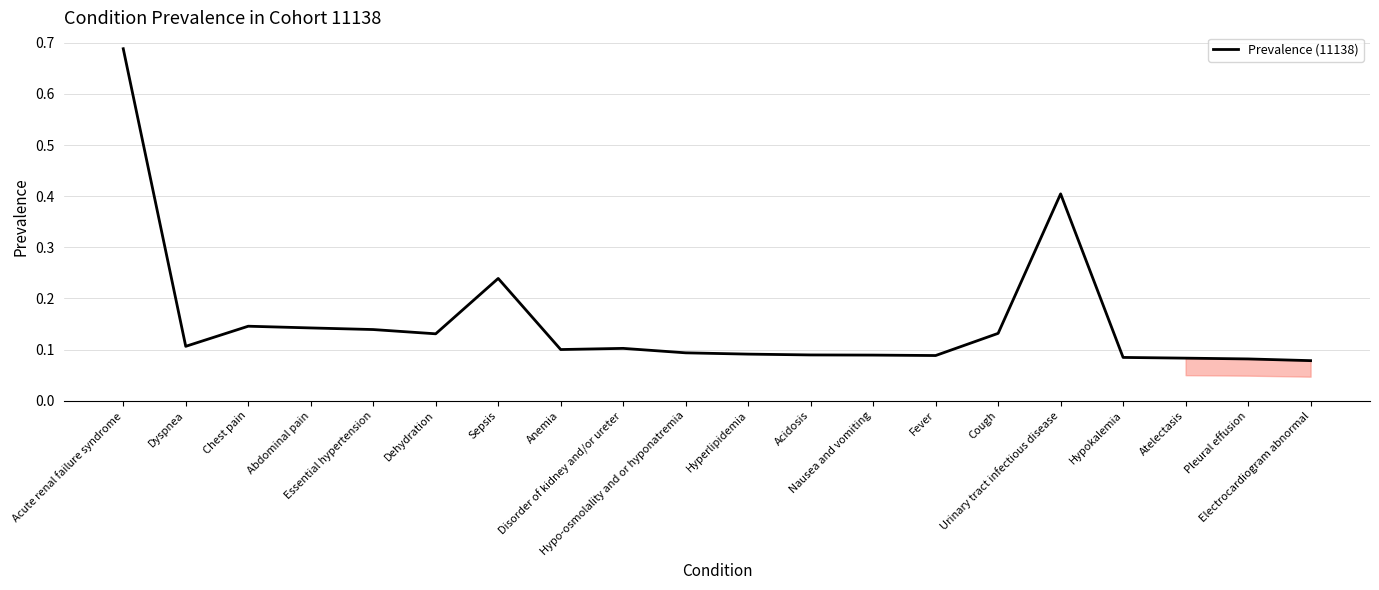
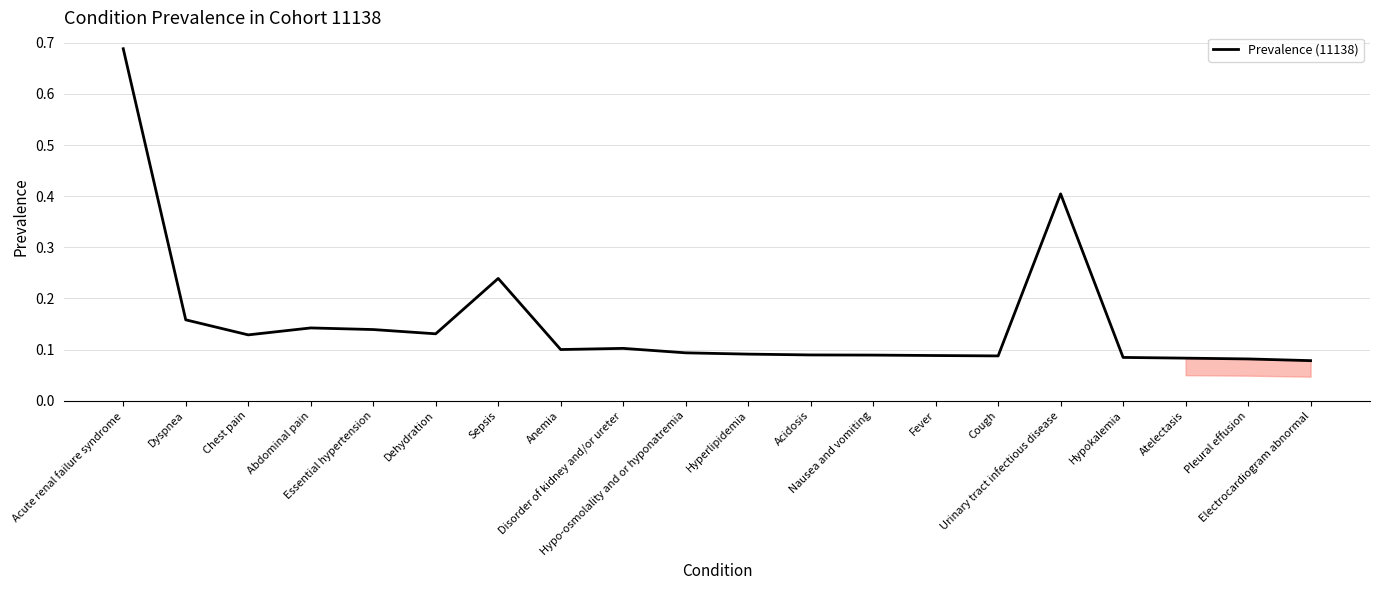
Prevalence (11138), Dyspnea: 0.11 -> 0.16
Prevalence (11138), Chest pain: 0.15 -> 0.13
Prevalence (11138), Cough: 0.13 -> 0.09
